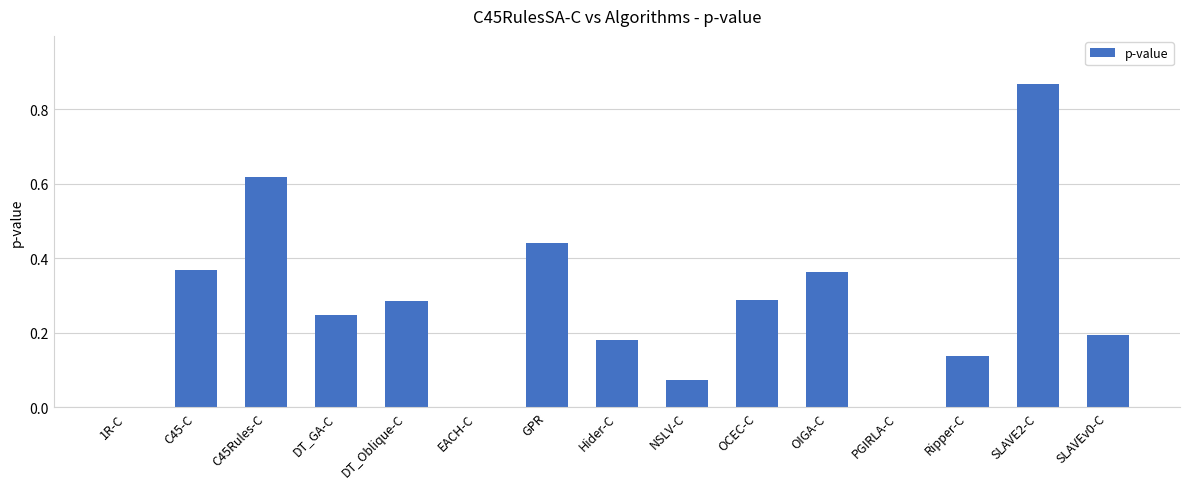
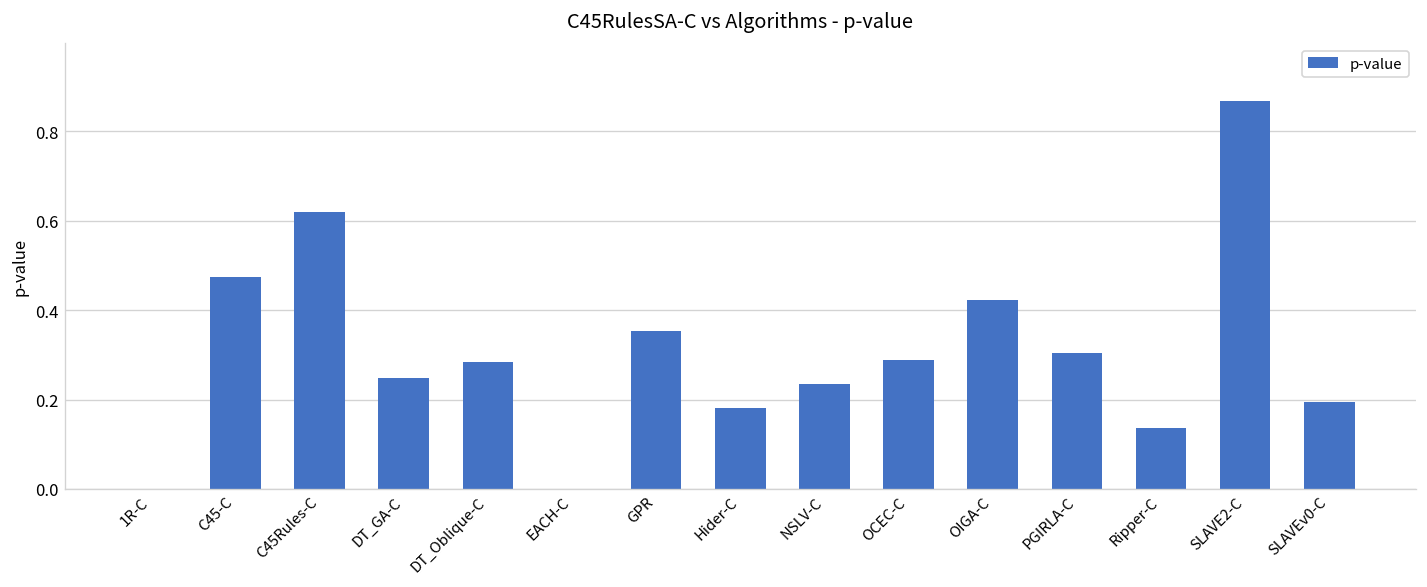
C45-C: 0.37 -> 0.47
GPR: 0.44 -> 0.35
NSLV-C: 0.07 -> 0.24
OIGA-C: 0.36 -> 0.42
PGIRLA-C: 0.00 -> 0.30
